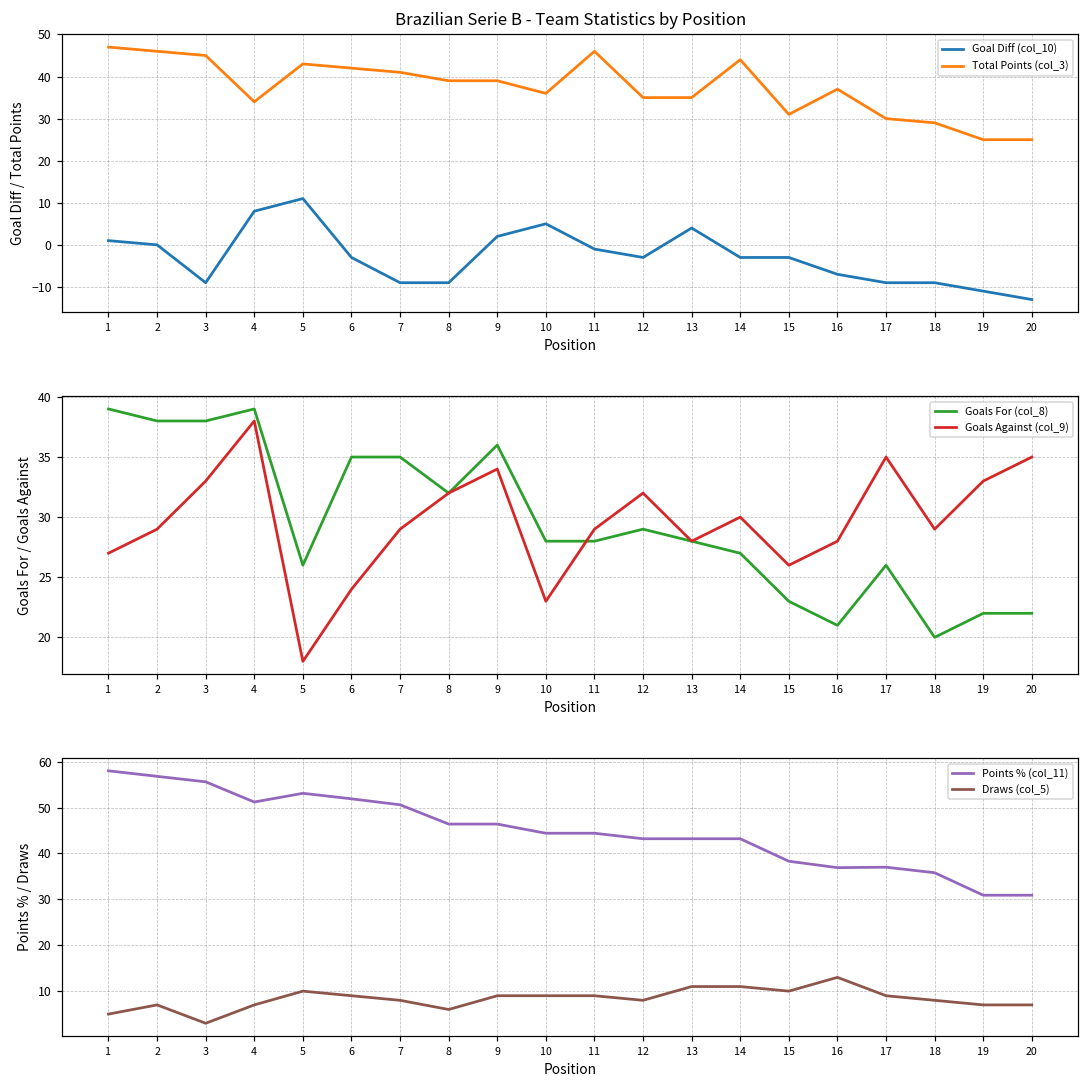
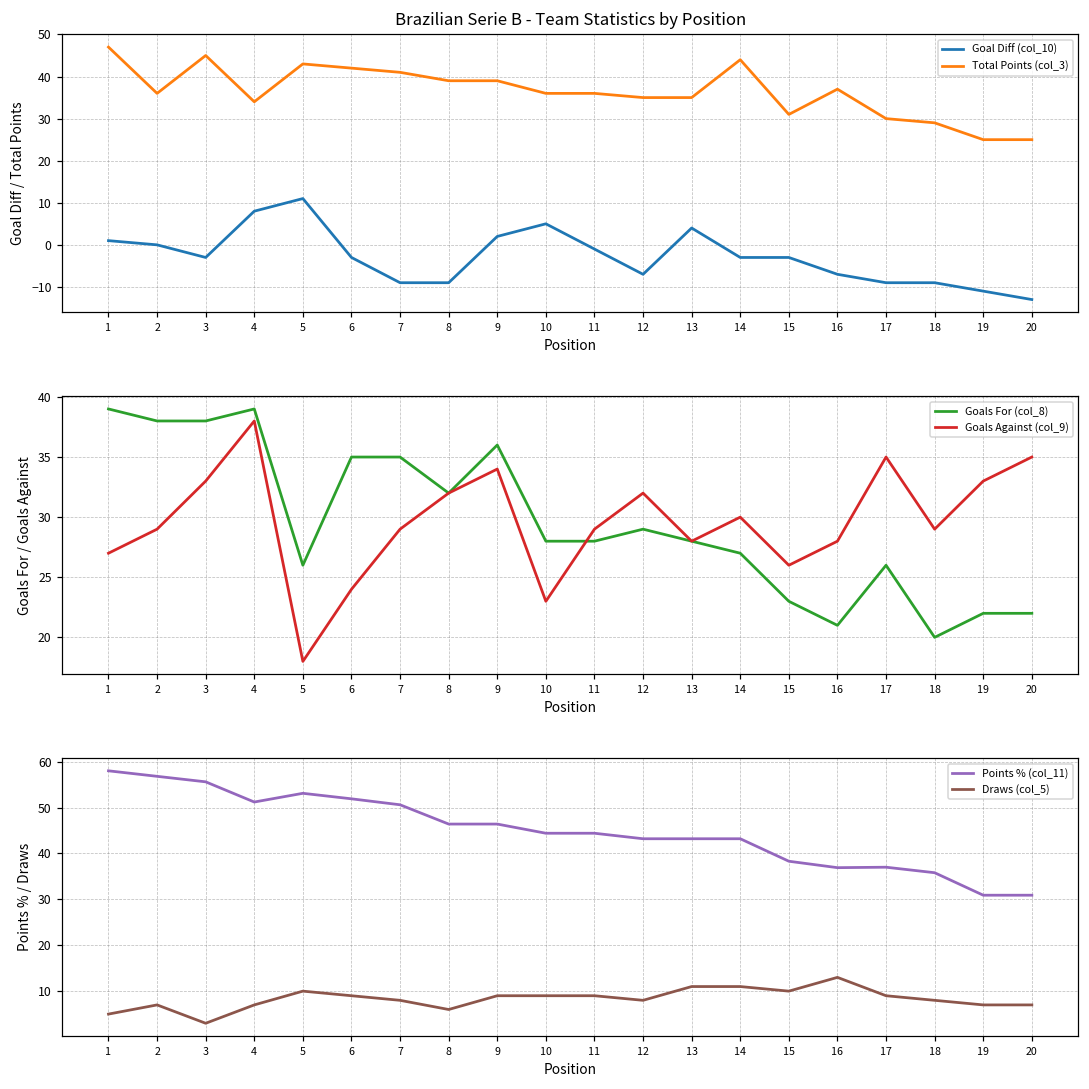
Brazilian Serie B - Team Statistics by Position, Total Points (col_3), 2: 46 -> 36
Brazilian Serie B - Team Statistics by Position, Goal Diff (col_10), 3: -9 -> -3
Brazilian Serie B - Team Statistics by Position, Total Points (col_3), 11: 46 -> 36
Brazilian Serie B - Team Statistics by Position, Goal Diff (col_10), 12: -3 -> -7
